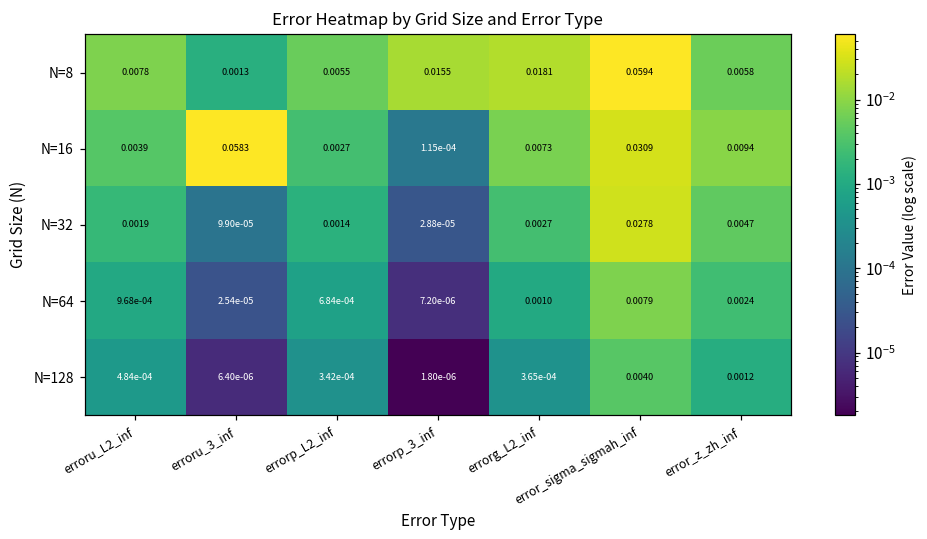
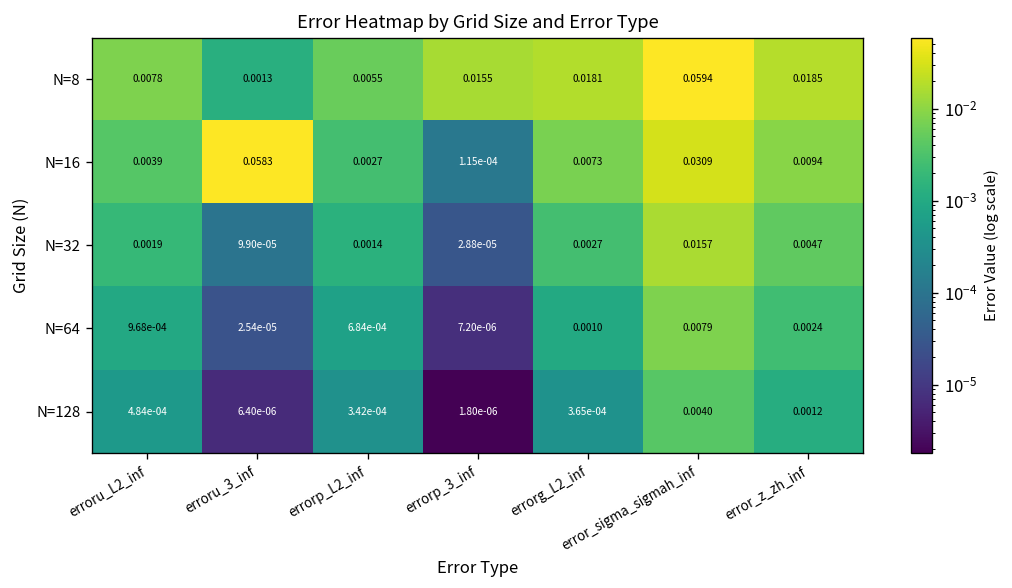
N=8, error_z_zh_inf: 0.0058 -> 0.0185
N=32, error_sigma_sigmah_inf: 0.0278 -> 0.0157
